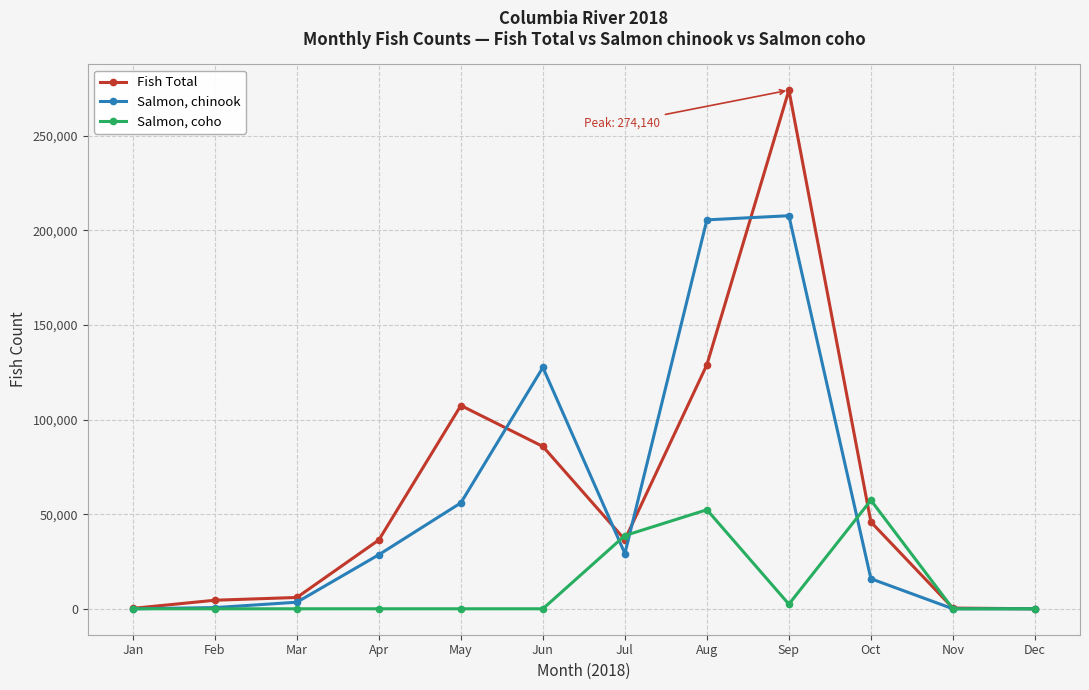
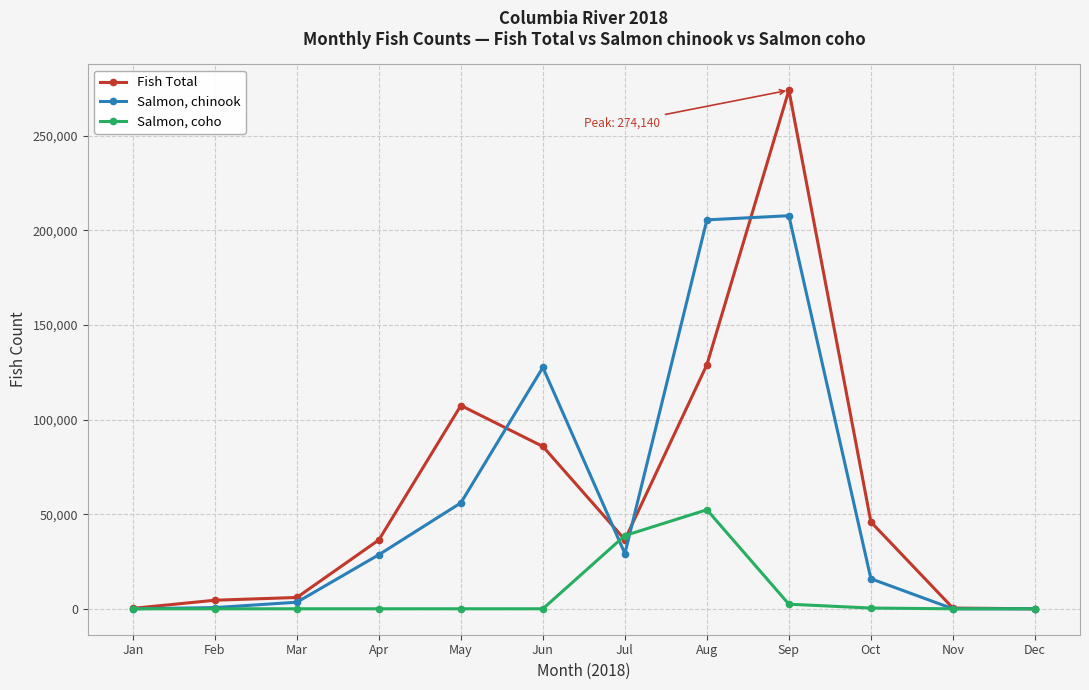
Salmon, coho, Oct: 57,000 -> 0
